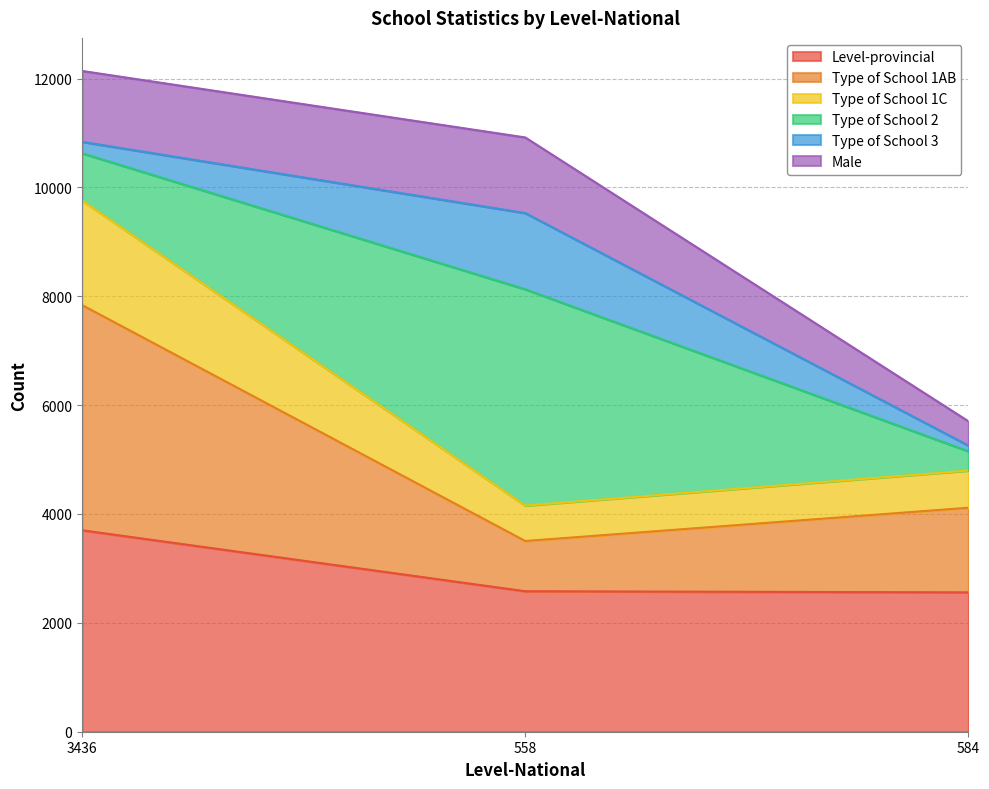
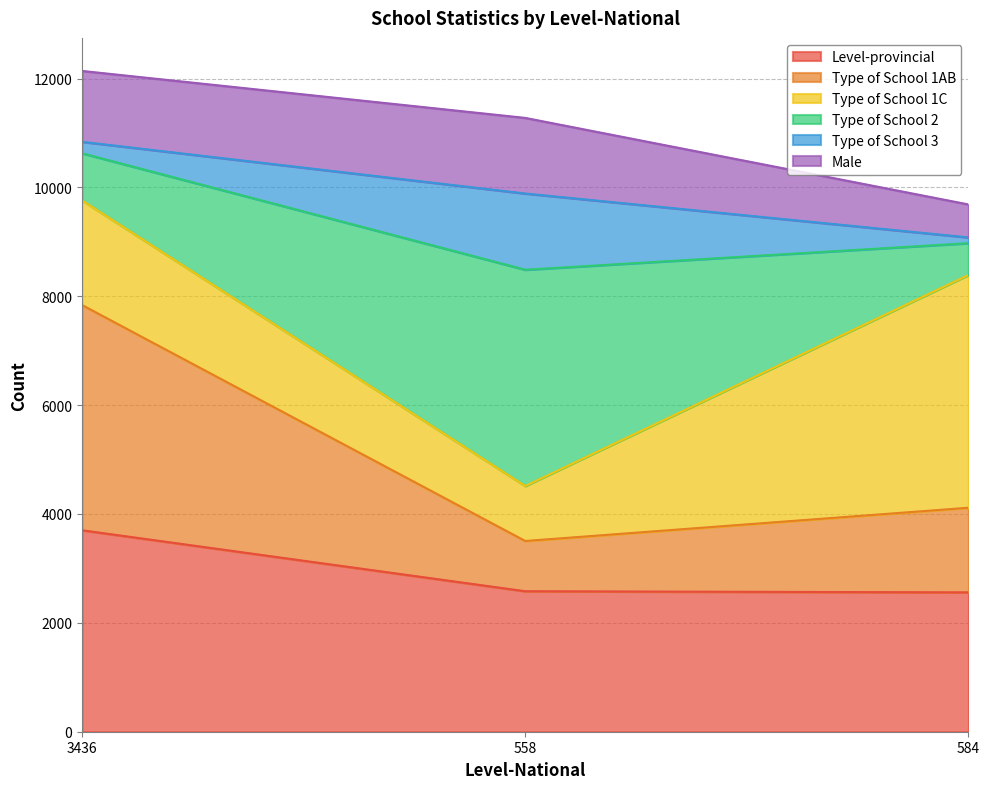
Type of School 1C, 558: 700 -> 1000
Type of School 1C, 584: 700 -> 4300
Type of School 2, 584: 400 -> 600
Male, 584: 400 -> 600
